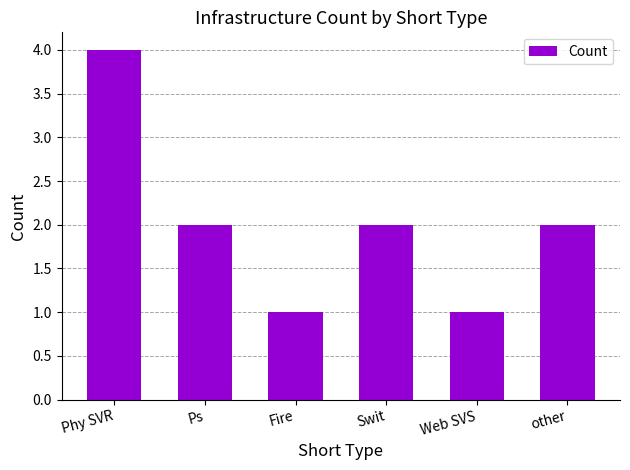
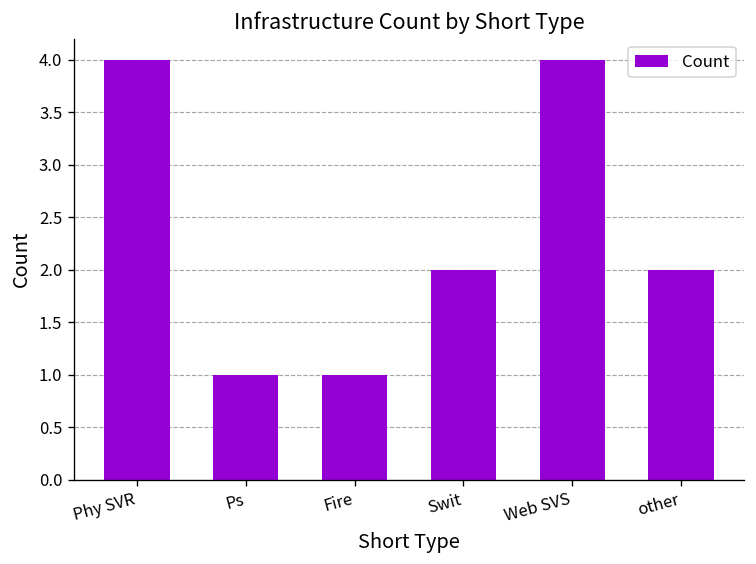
Ps: 2 -> 1
Web SVS: 1 -> 4
